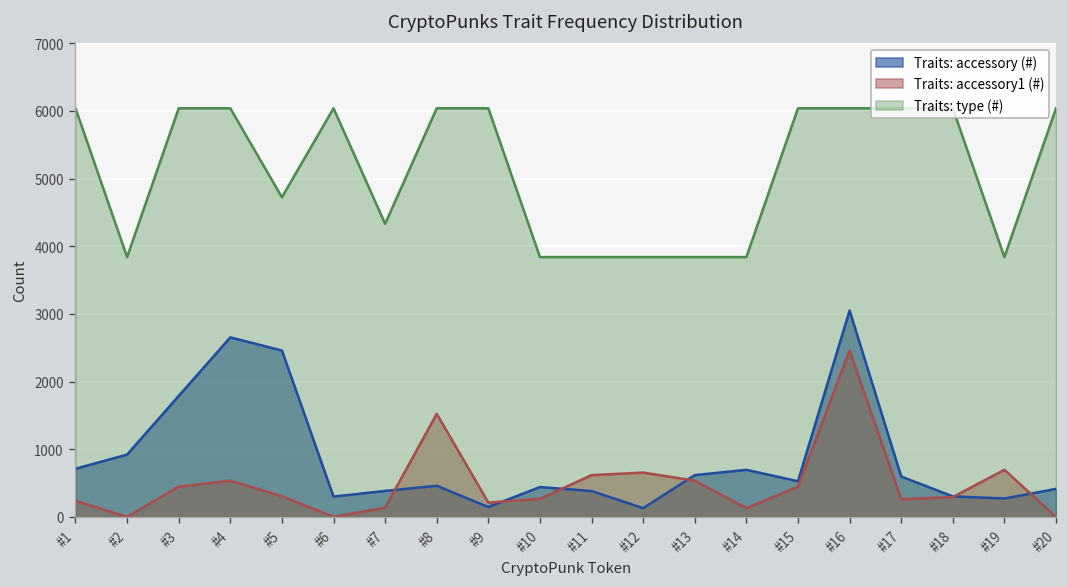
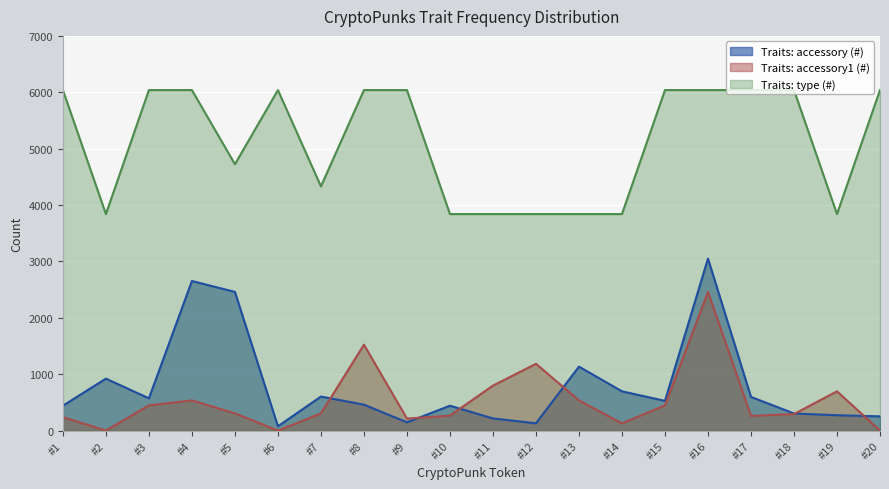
Traits: accessory (#), #1: 700 -> 400
Traits: accessory (#), #3: 1800 -> 600
Traits: accessory (#), #6: 300 -> 100
Traits: accessory (#), #7: 400 -> 600
Traits: accessory1 (#), #7: 100 -> 300
Traits: accessory (#), #11: 400 -> 200
Traits: accessory1 (#), #11: 600 -> 800
Traits: accessory1 (#), #12: 700 -> 1200
Traits: accessory (#), #13: 600 -> 1100
Traits: accessory (#), #20: 400 -> 300
